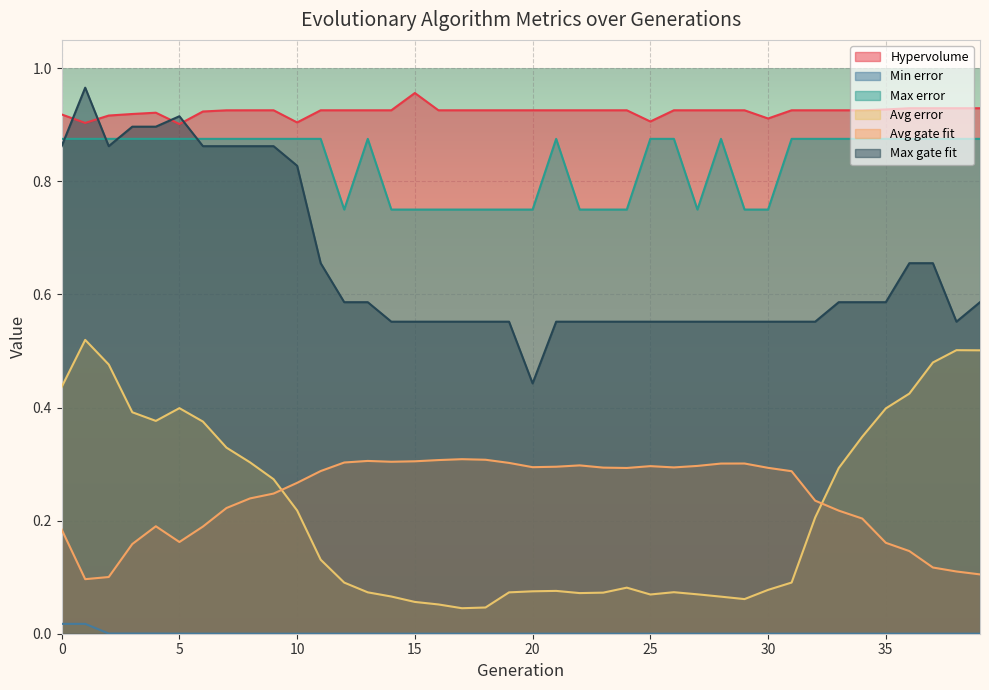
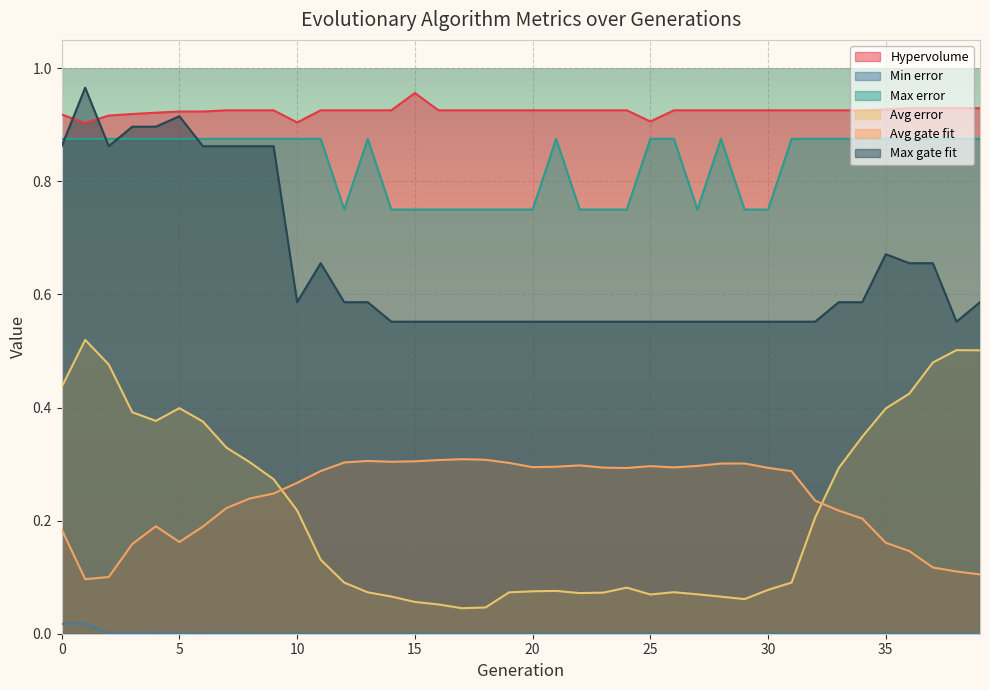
Hypervolume, 5: 0.90 -> 0.92
Max gate fit, 10: 0.83 -> 0.59
Max gate fit, 20: 0.44 -> 0.55
Hypervolume, 30: 0.91 -> 0.93
Max gate fit, 35: 0.59 -> 0.67
